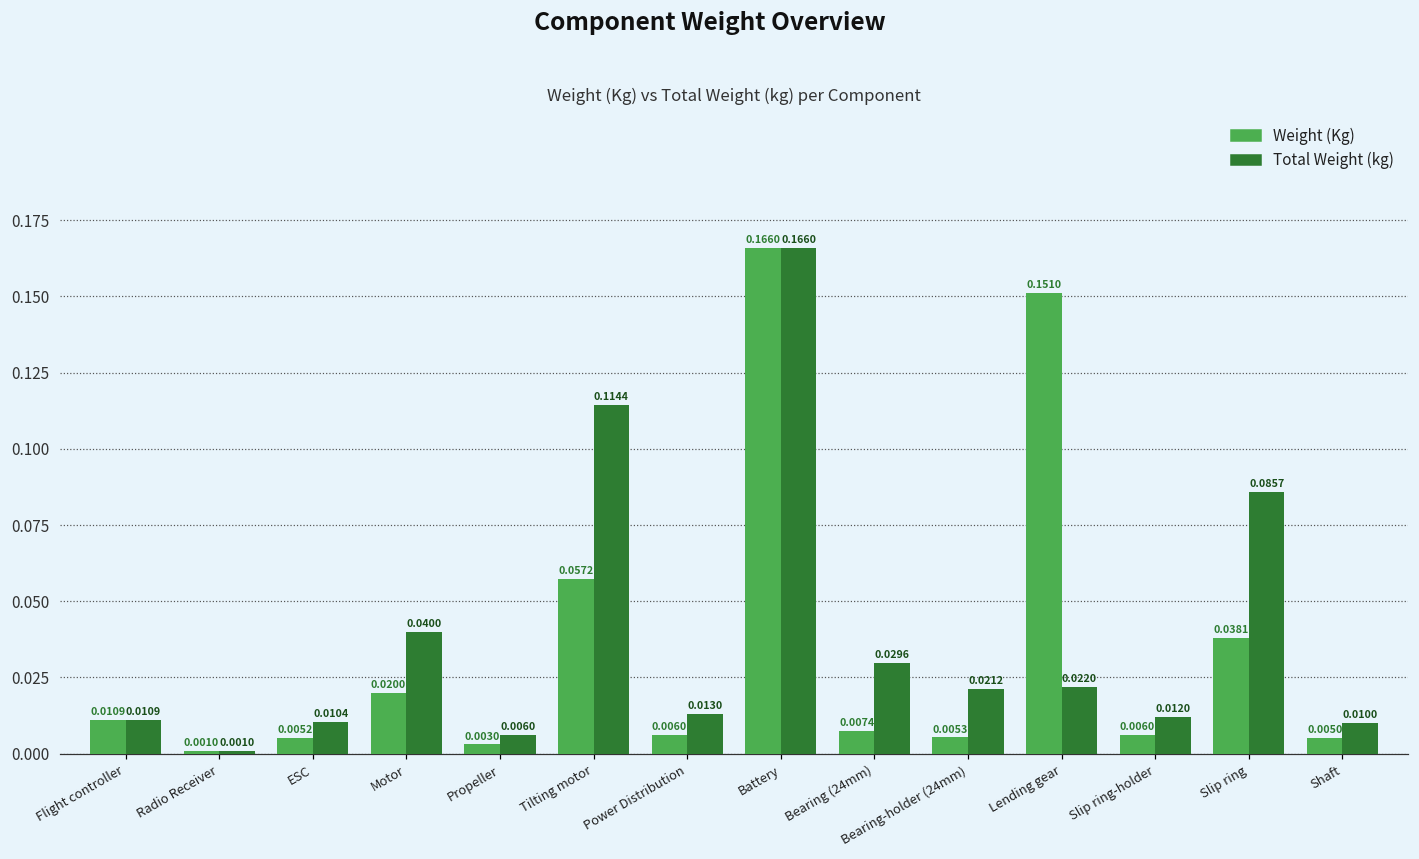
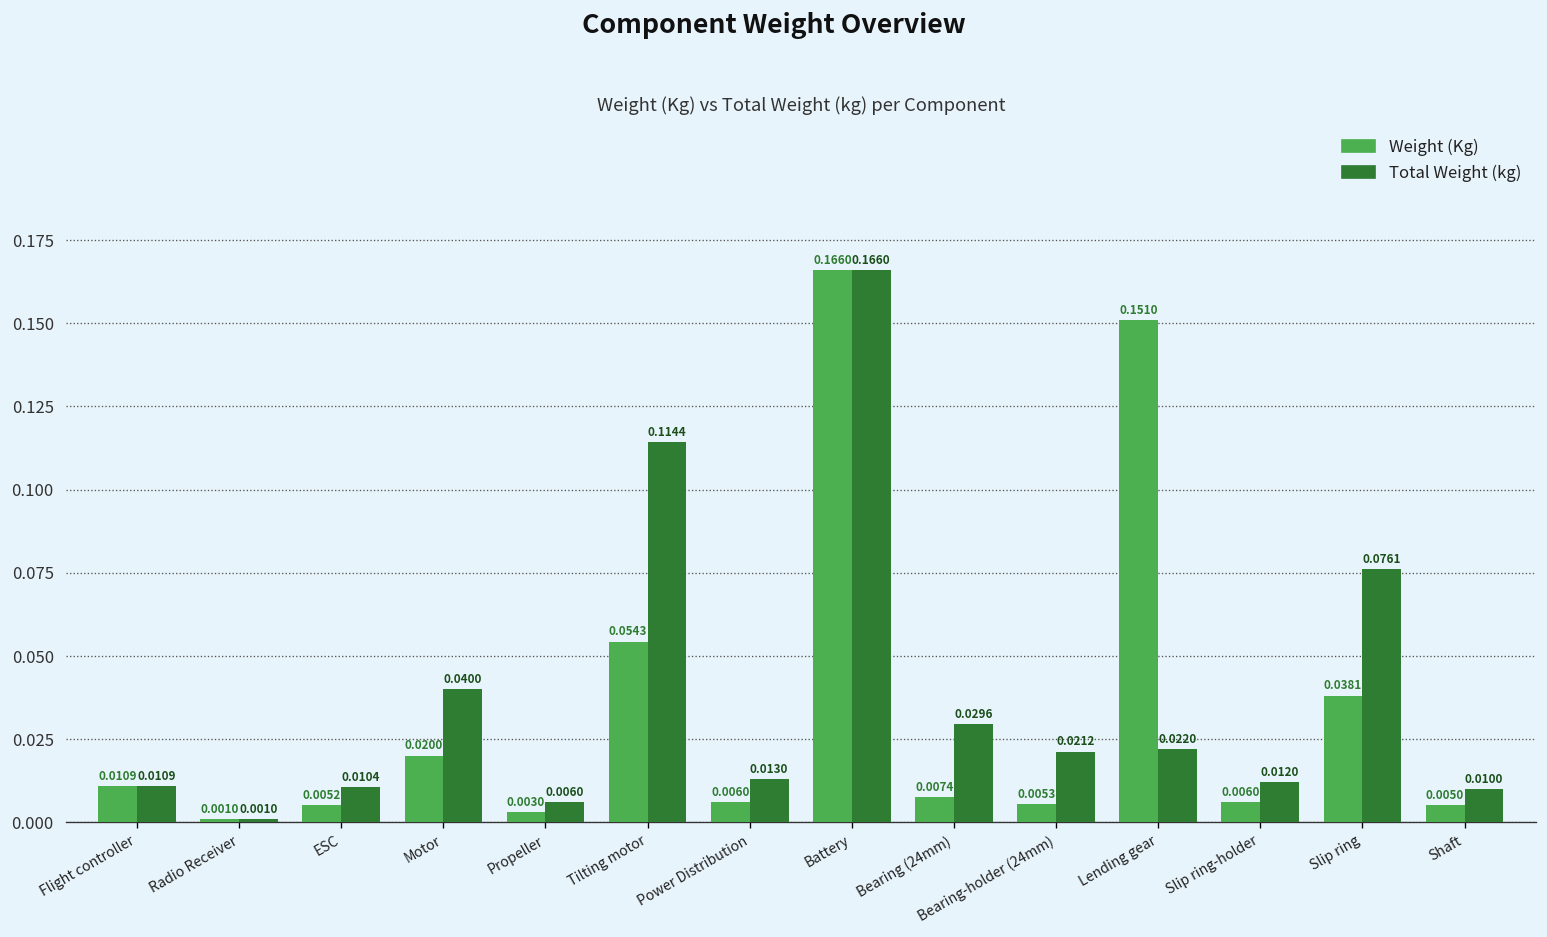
Weight (Kg), Tilting motor: 0.0572 -> 0.0543
Total Weight (kg), Slip ring: 0.0857 -> 0.0761
